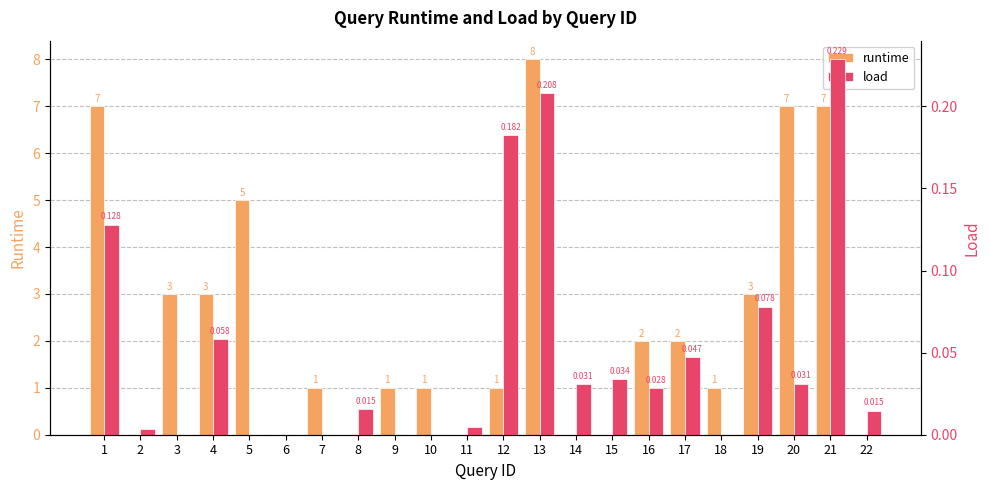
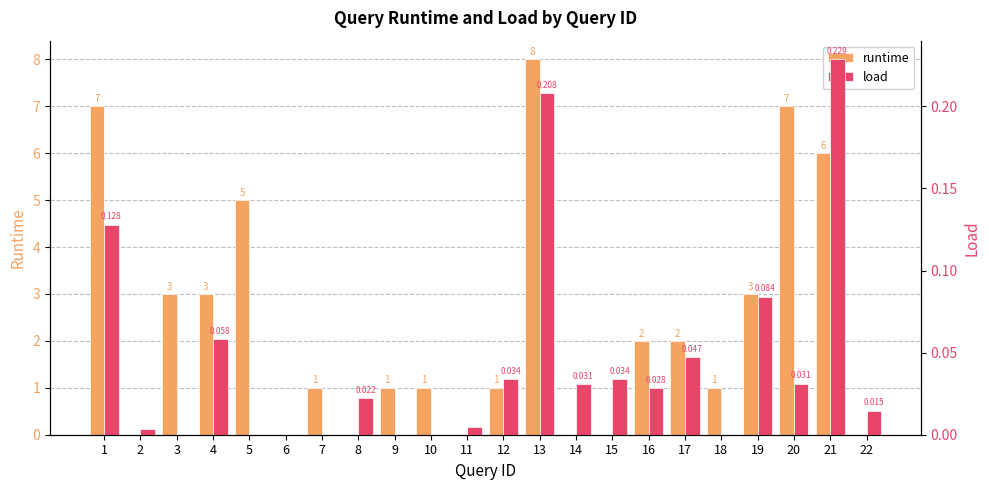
runtime, 21: 7 -> 6
load, 8: 0.015 -> 0.022
load, 12: 0.182 -> 0.034
load, 19: 0.078 -> 0.084
